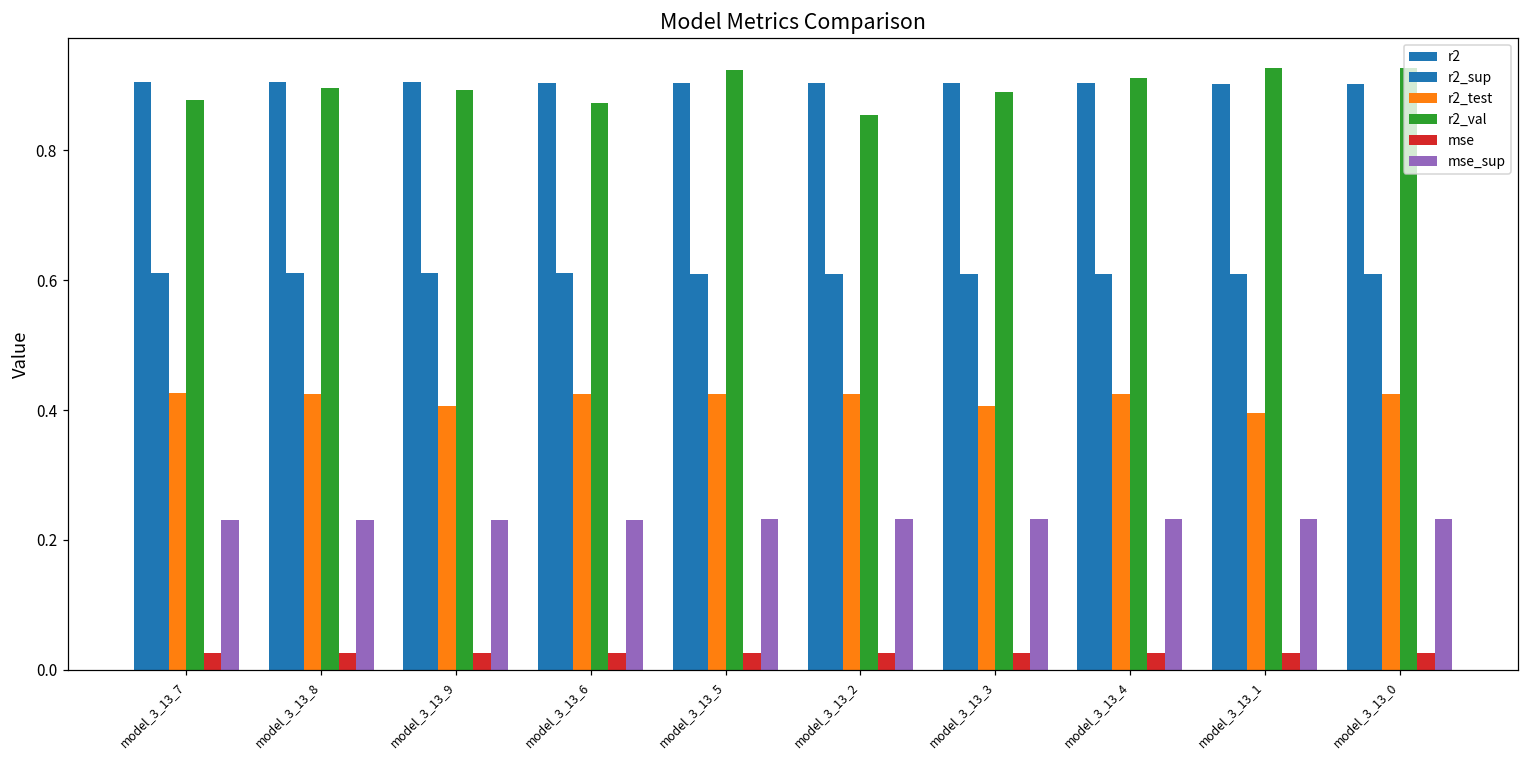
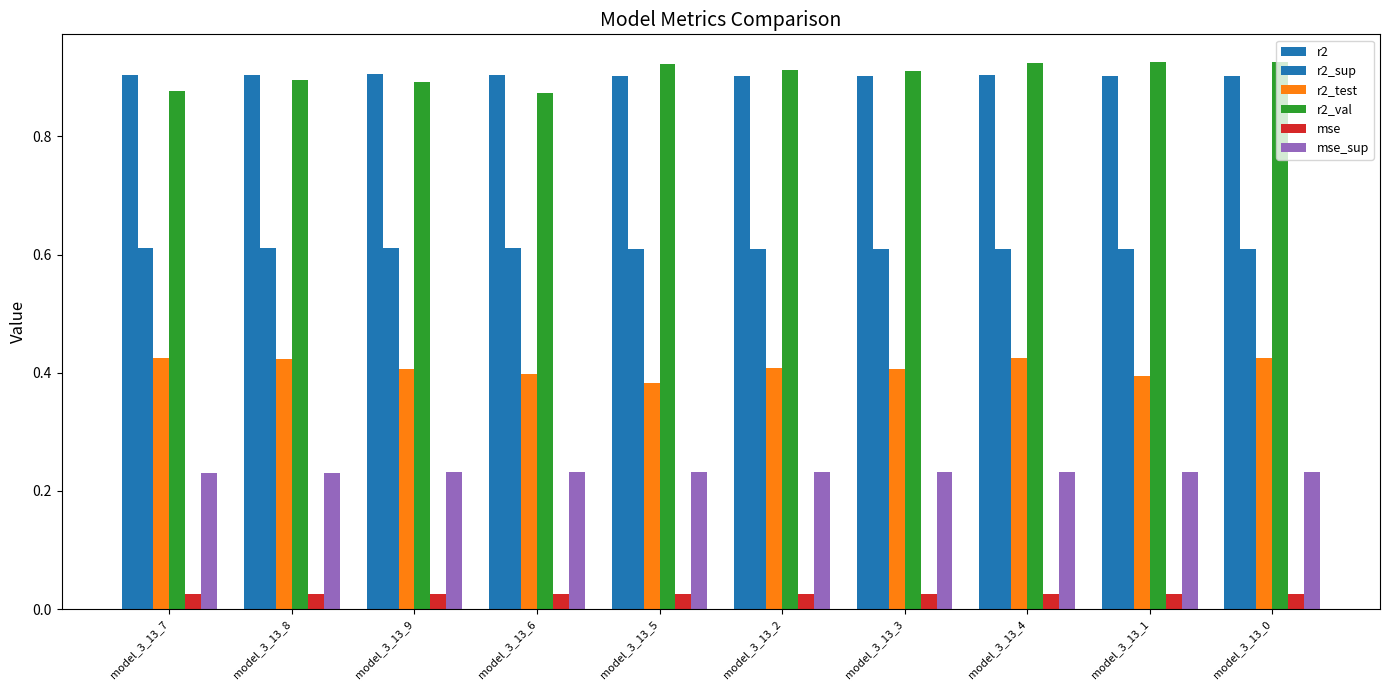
r2_test, model_3_13_6: 0.43 -> 0.40
r2_test, model_3_13_5: 0.42 -> 0.38
r2_test, model_3_13_2: 0.42 -> 0.41
r2_val, model_3_13_2: 0.85 -> 0.91
r2_val, model_3_13_3: 0.89 -> 0.91
r2_val, model_3_13_4: 0.91 -> 0.92
